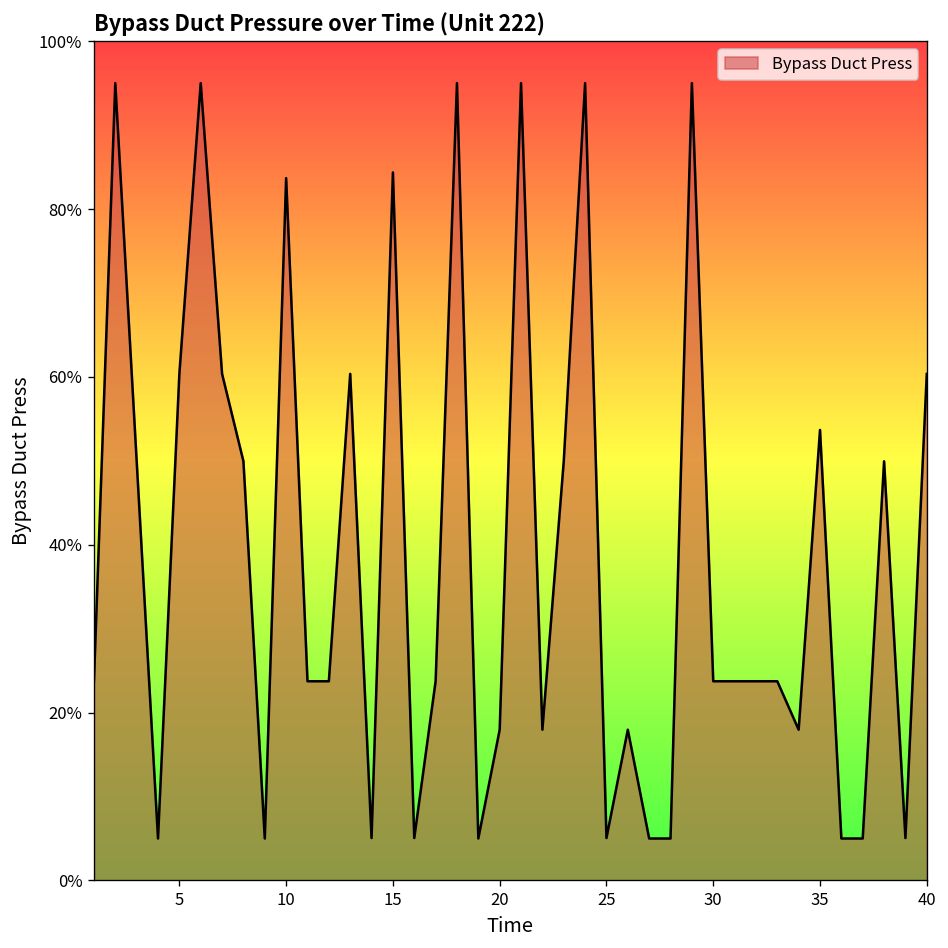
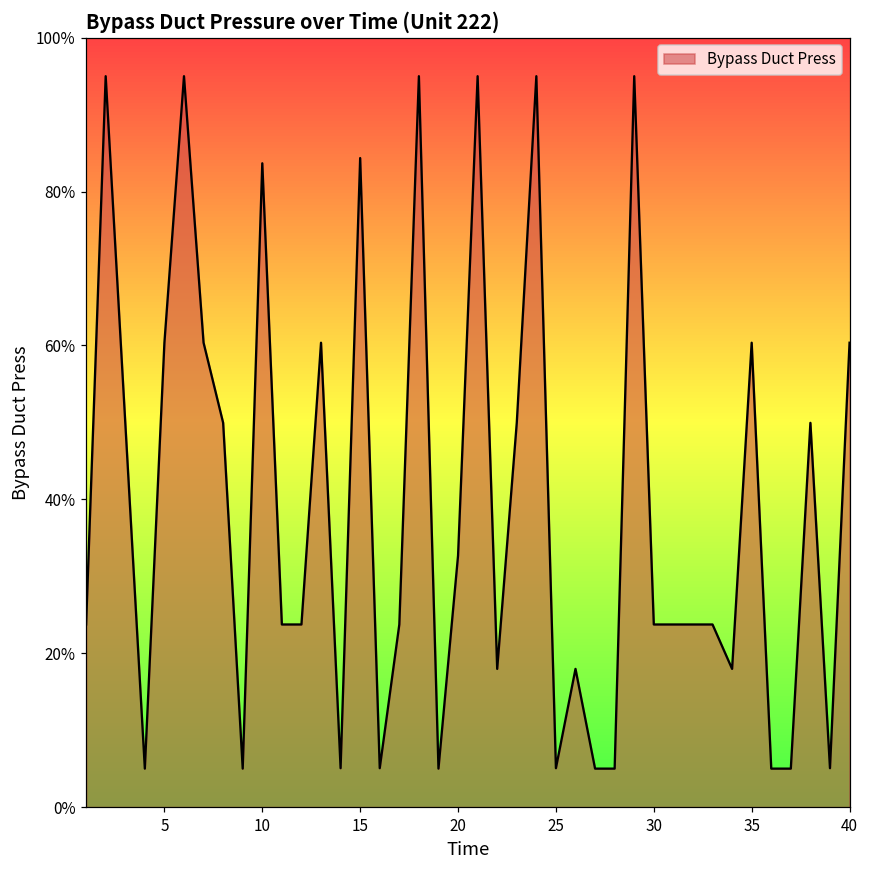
20: 18% -> 33%
35: 54% -> 60%
